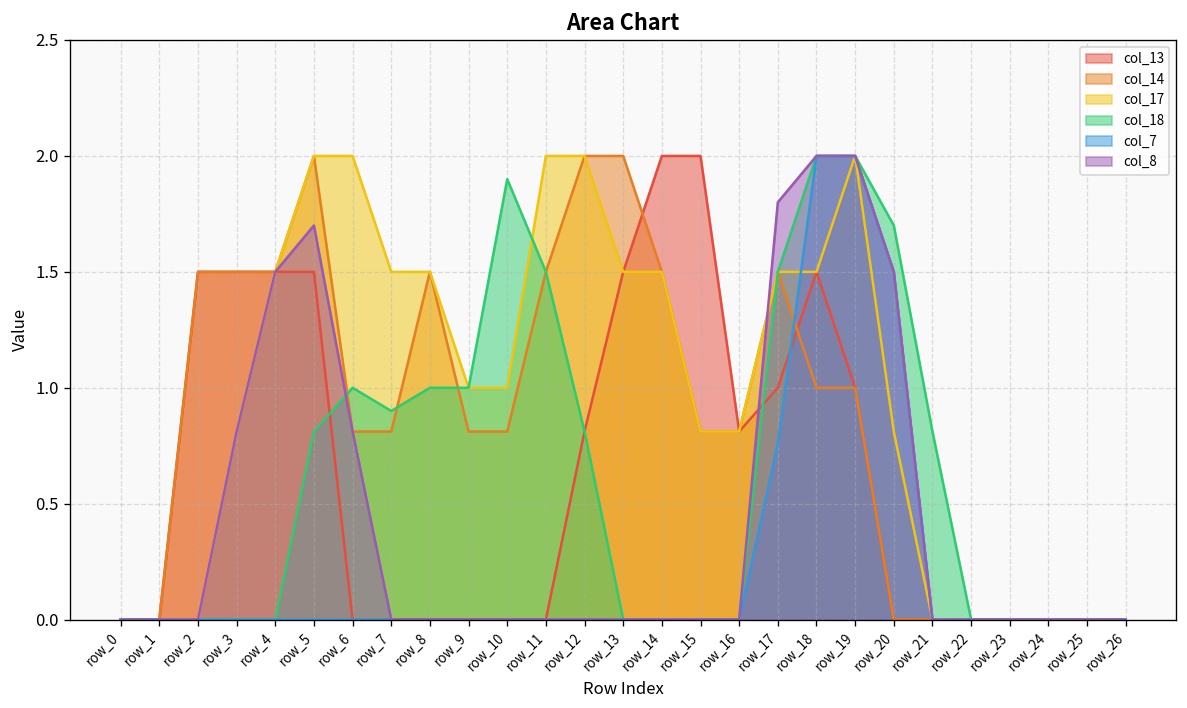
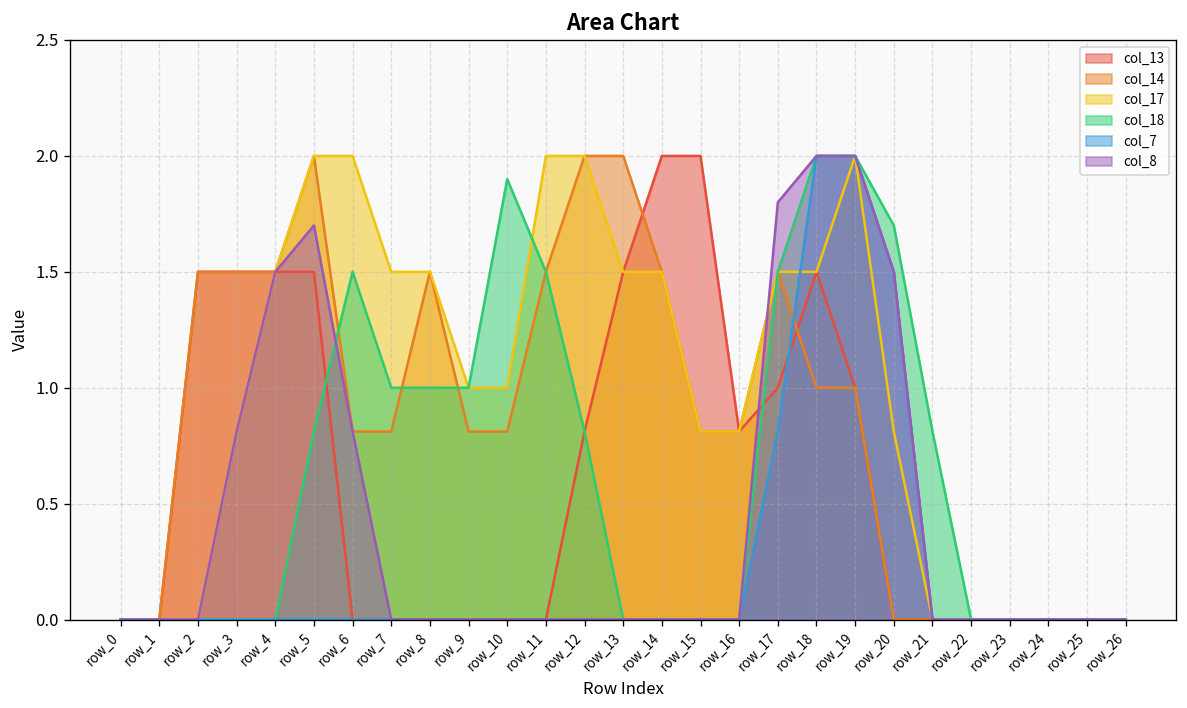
col_18, row_6: 1.0 -> 1.5
col_18, row_7: 0.9 -> 1.0
col_7, row_17: 0.76 -> 0.81
